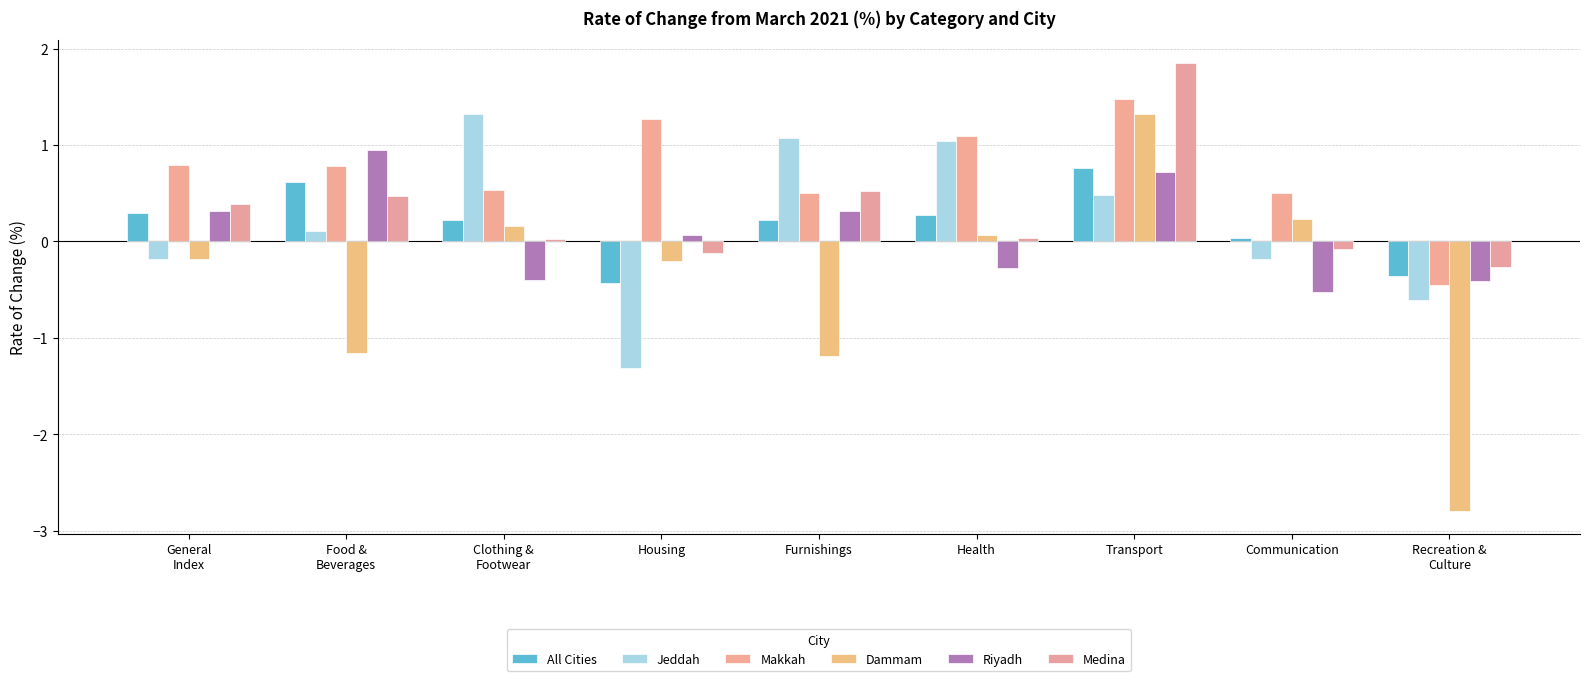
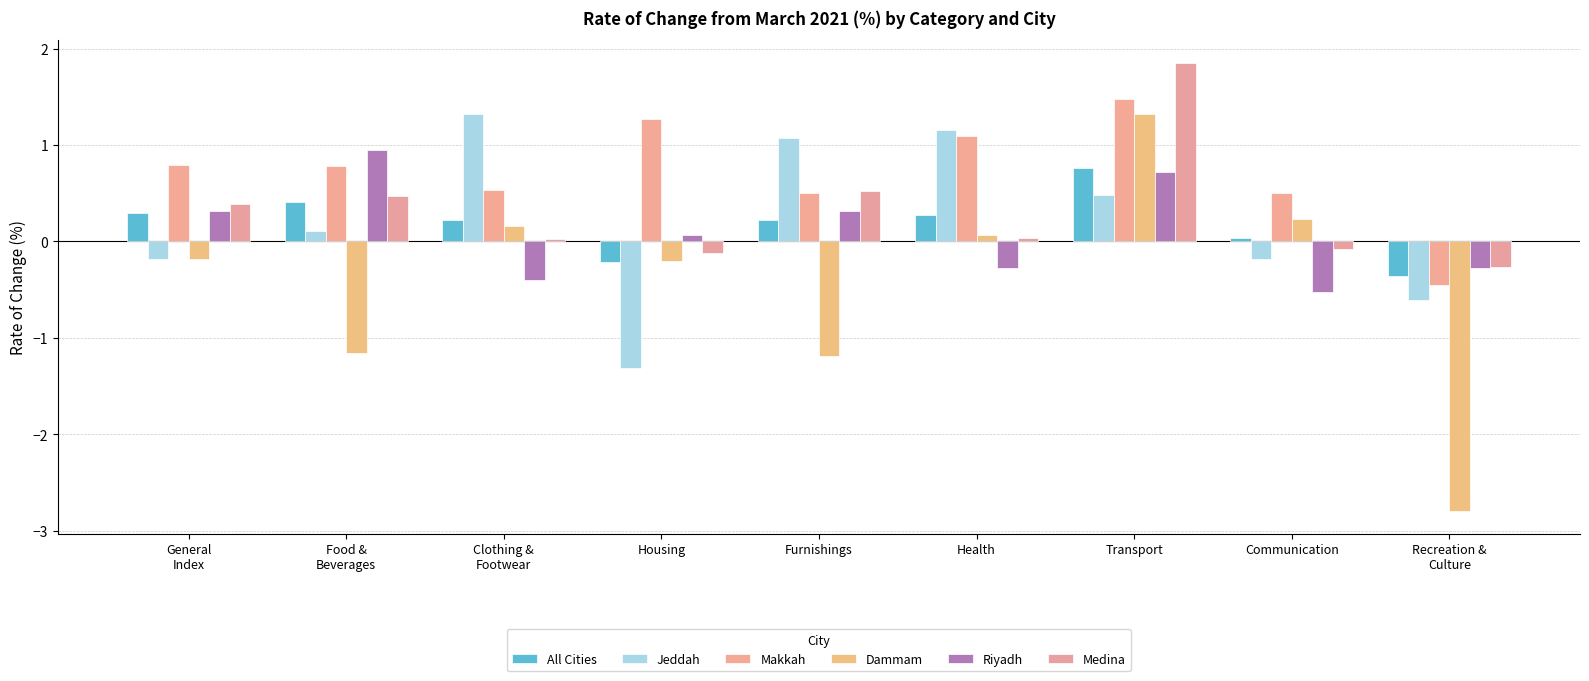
All Cities, Food & Beverages: 0.6 -> 0.4
All Cities, Housing: -0.4 -> -0.2
Jeddah, Health: 1.0 -> 1.2
Riyadh, Recreation & Culture: -0.4 -> -0.3
